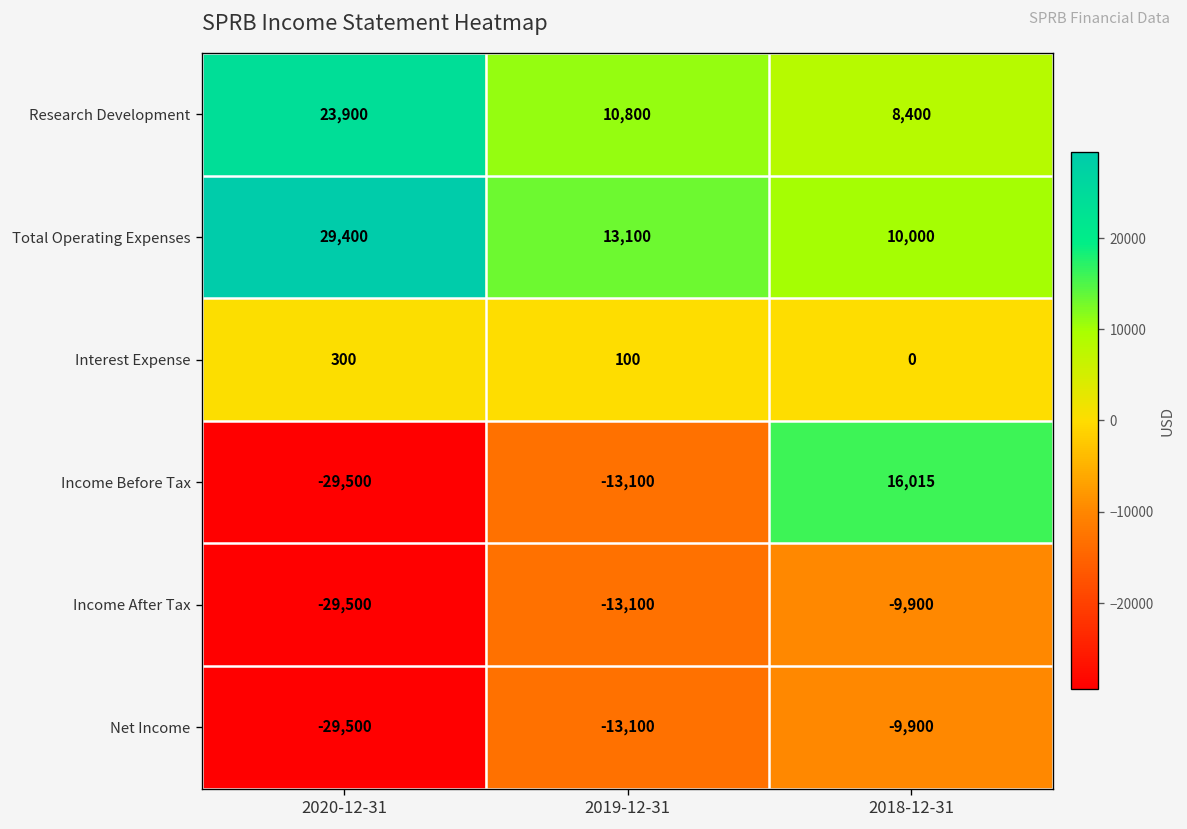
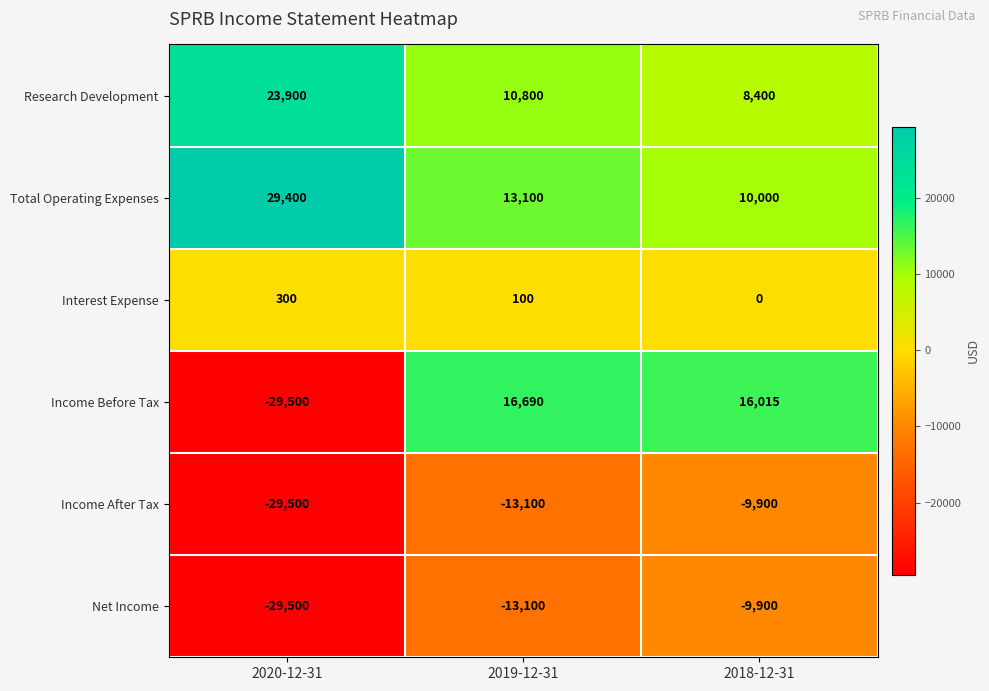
Income Before Tax, 2019-12-31: -13,100 -> 16,690
